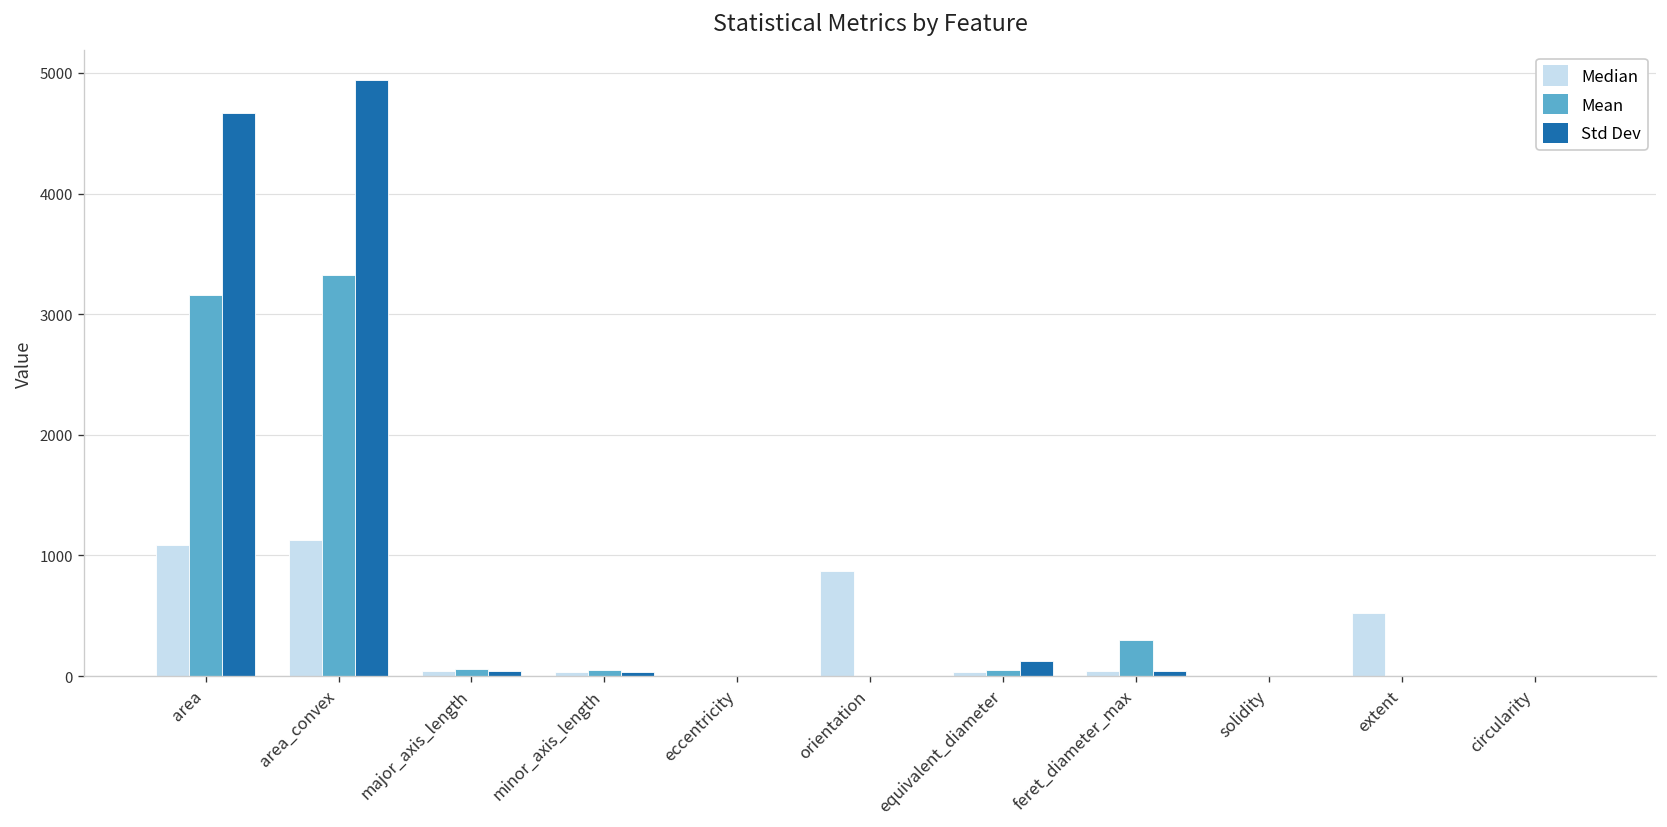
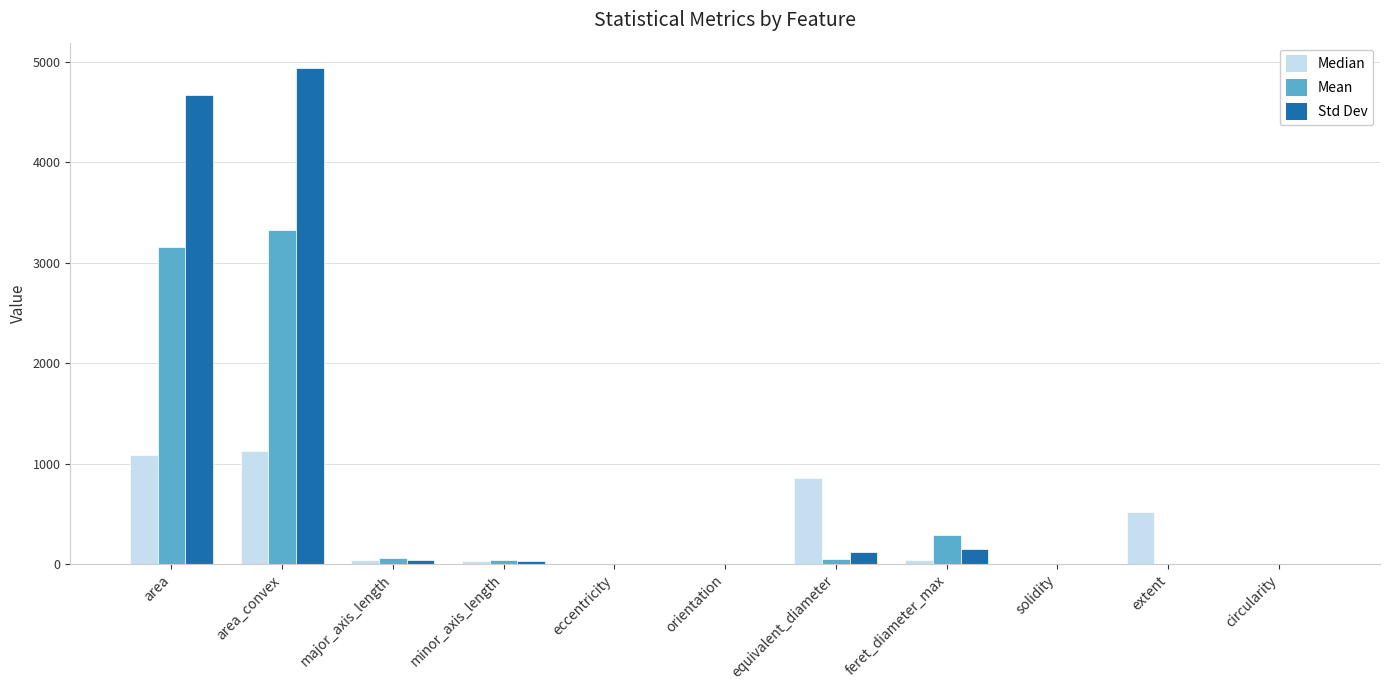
Median, orientation: 870 -> 0
Median, equivalent_diameter: 40 -> 860
Std Dev, feret_diameter_max: 40 -> 150
